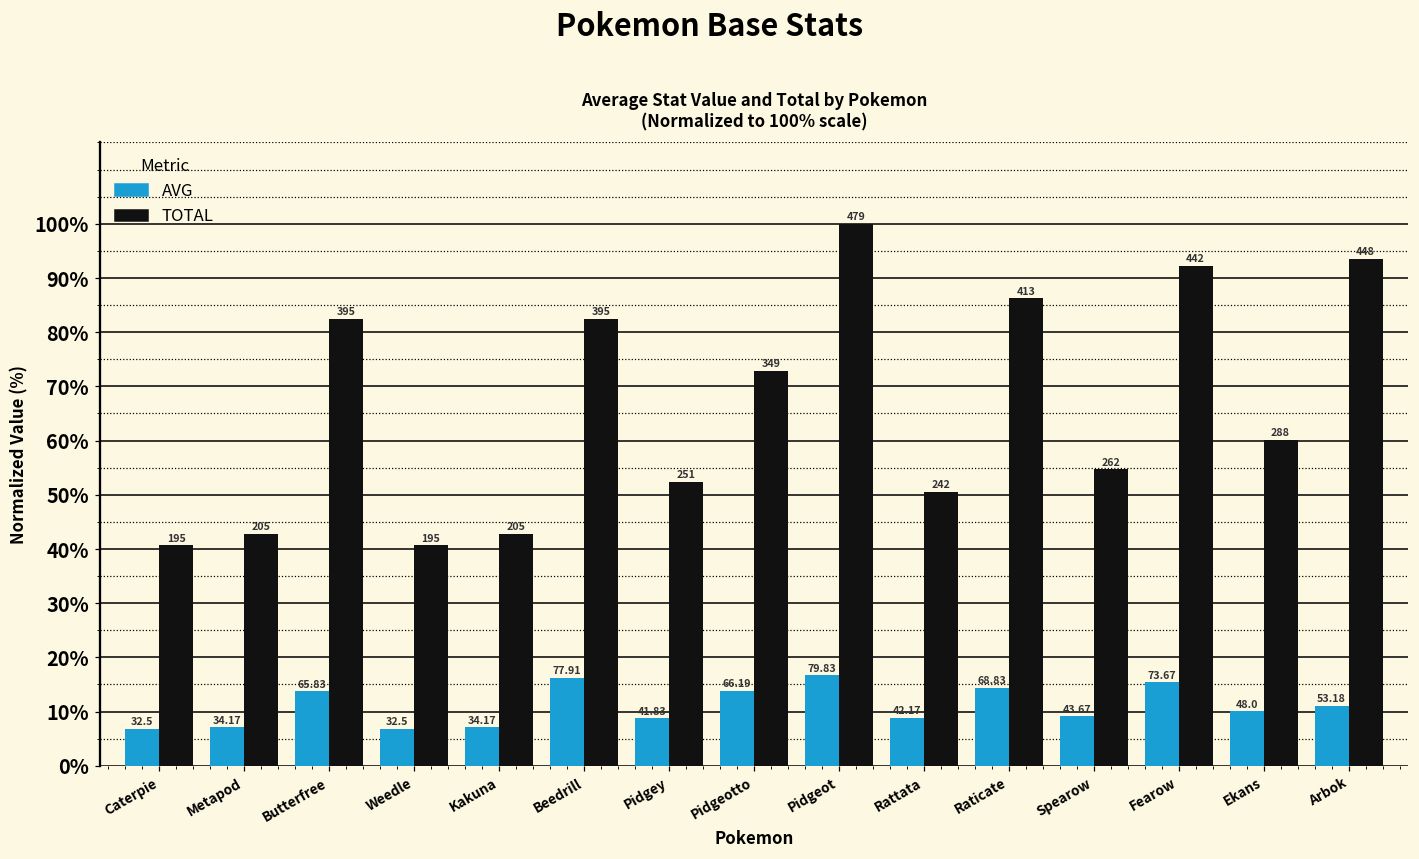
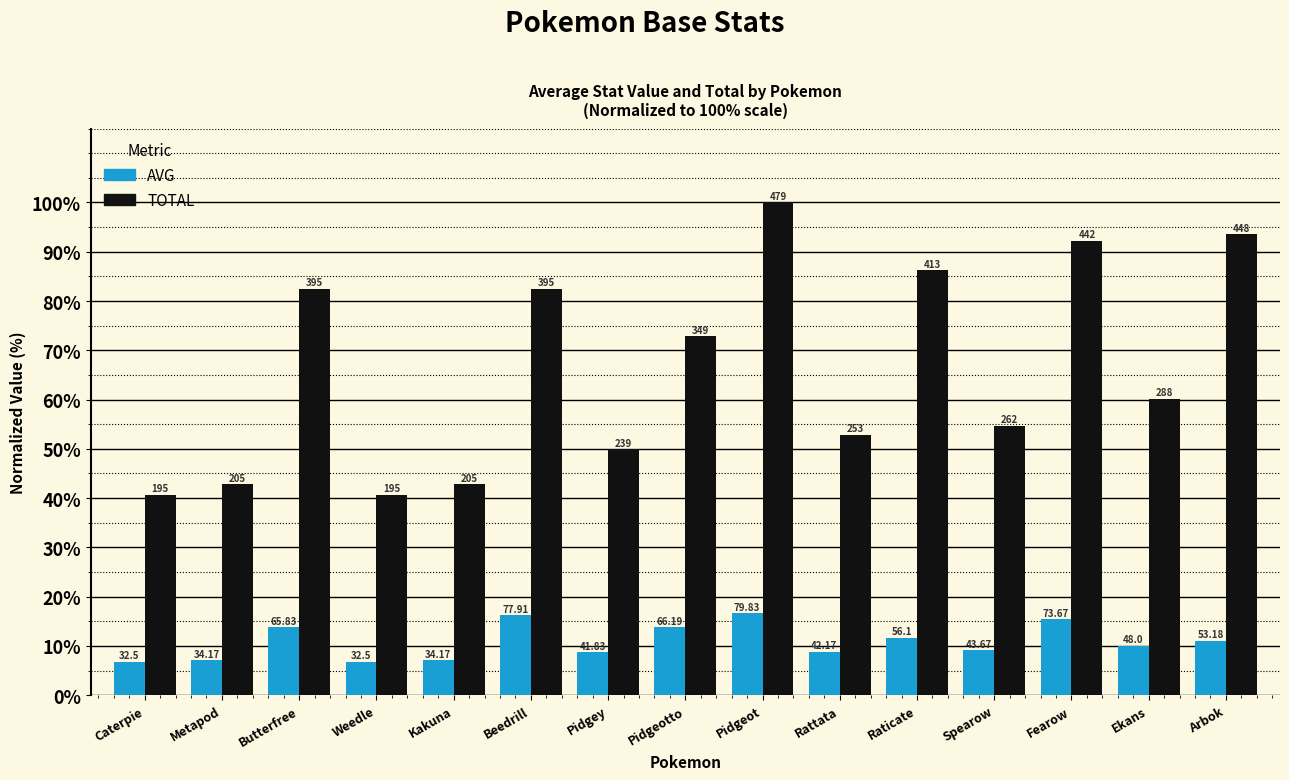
TOTAL, Pidgey: 251 -> 239
TOTAL, Rattata: 242 -> 253
AVG, Raticate: 68.83 -> 56.1
